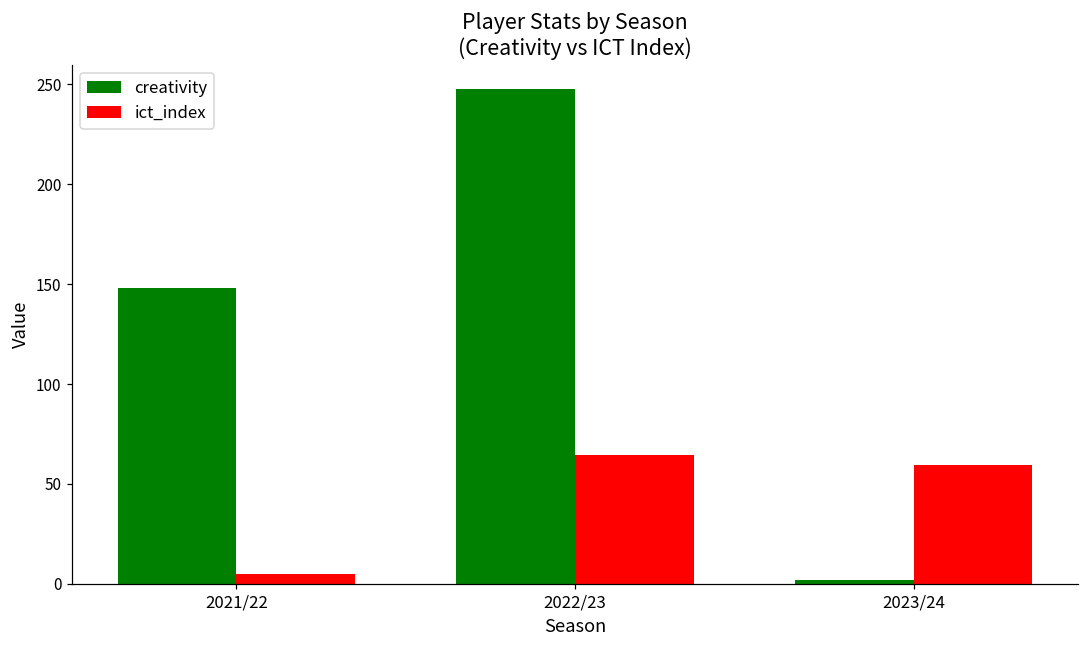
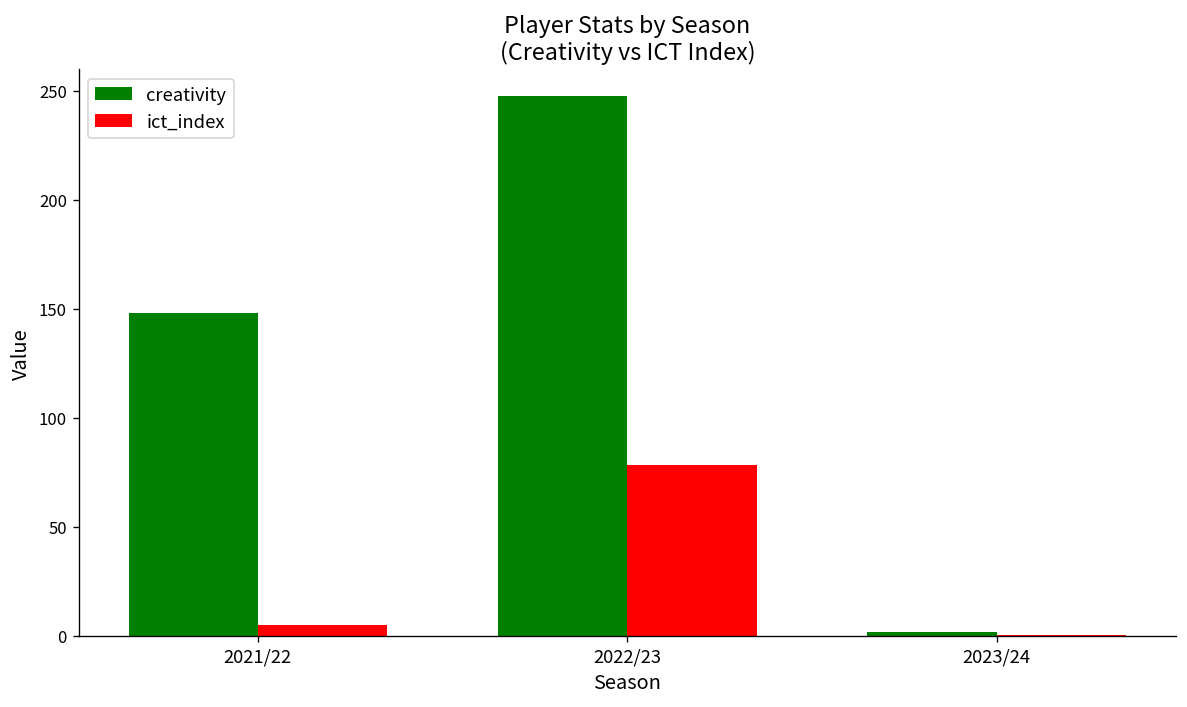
ict_index, 2022/23: 65 -> 79
ict_index, 2023/24: 60 -> 1
